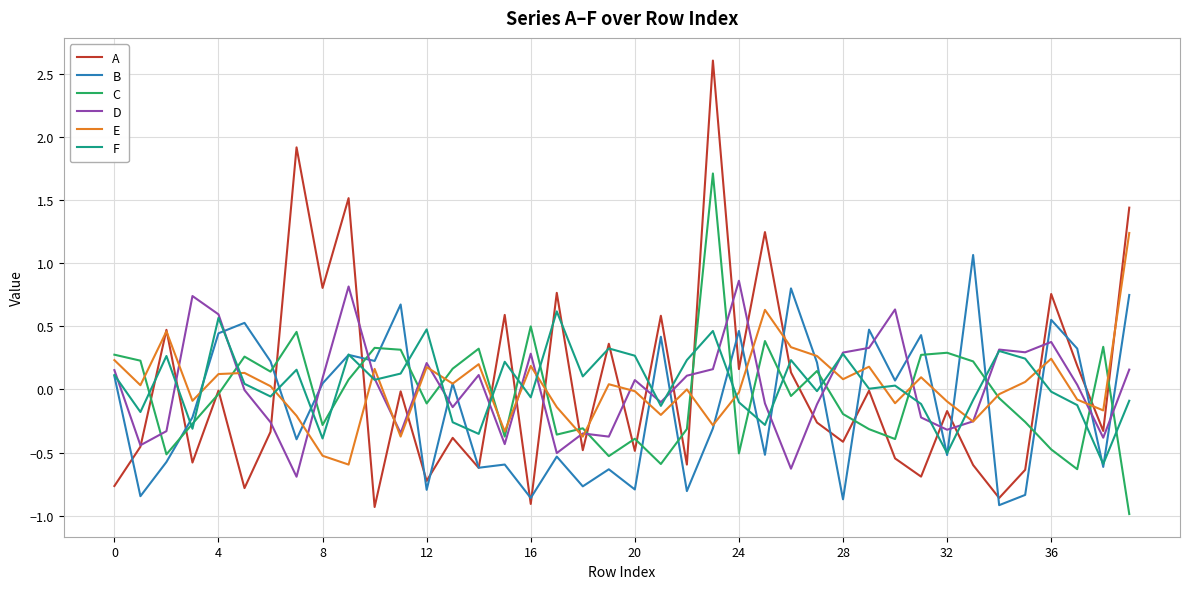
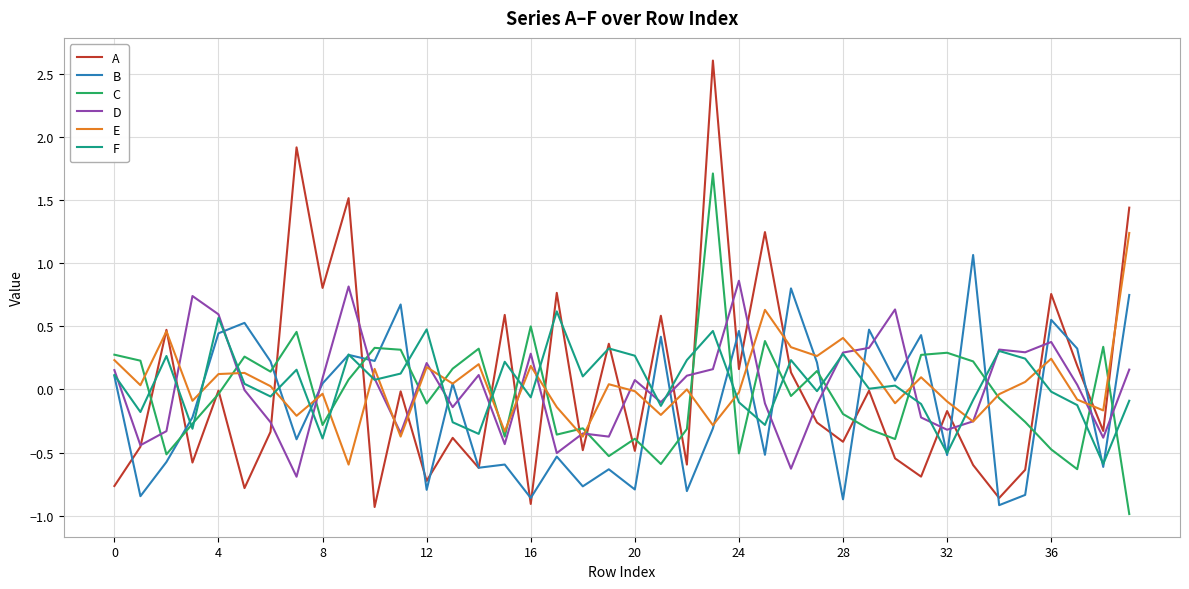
E, 8: -0.52 -> -0.03
E, 28: 0.08 -> 0.41
